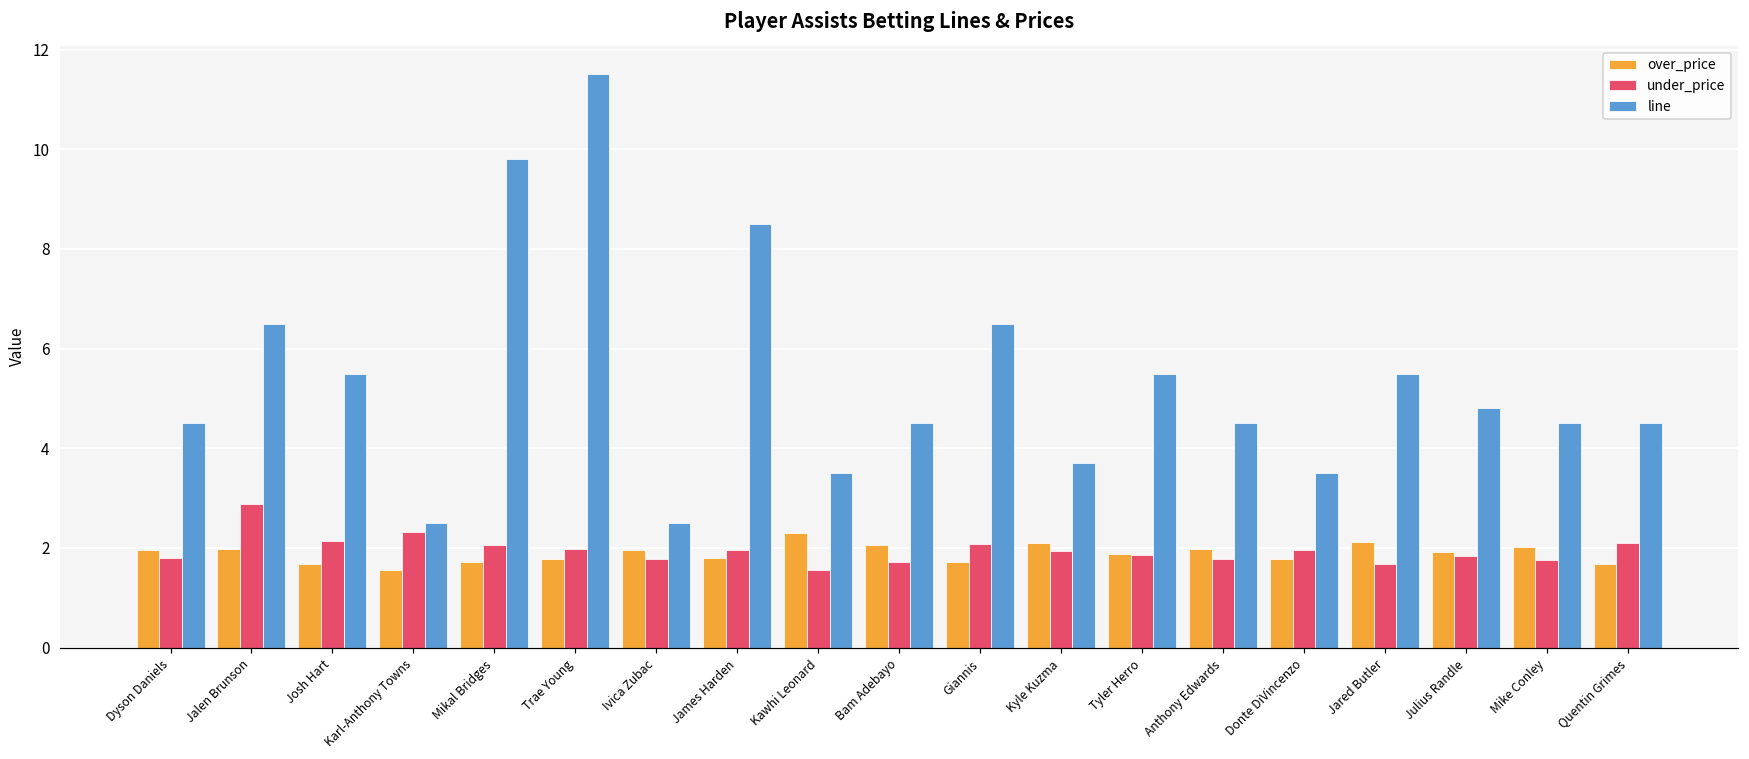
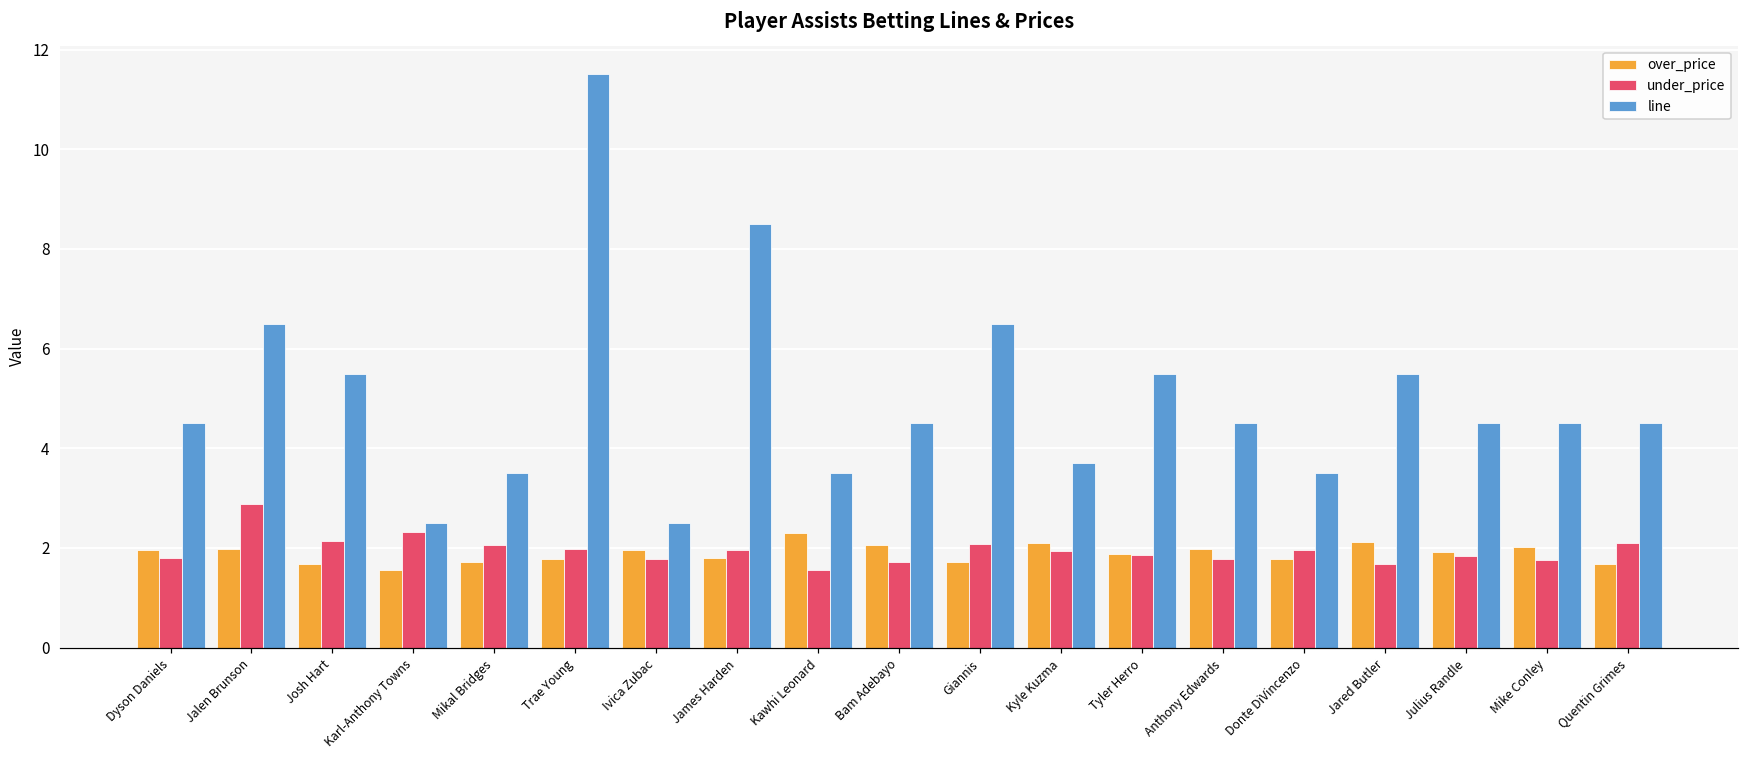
line, Mikal Bridges: 9.8 -> 3.5
line, Julius Randle: 4.8 -> 4.5
